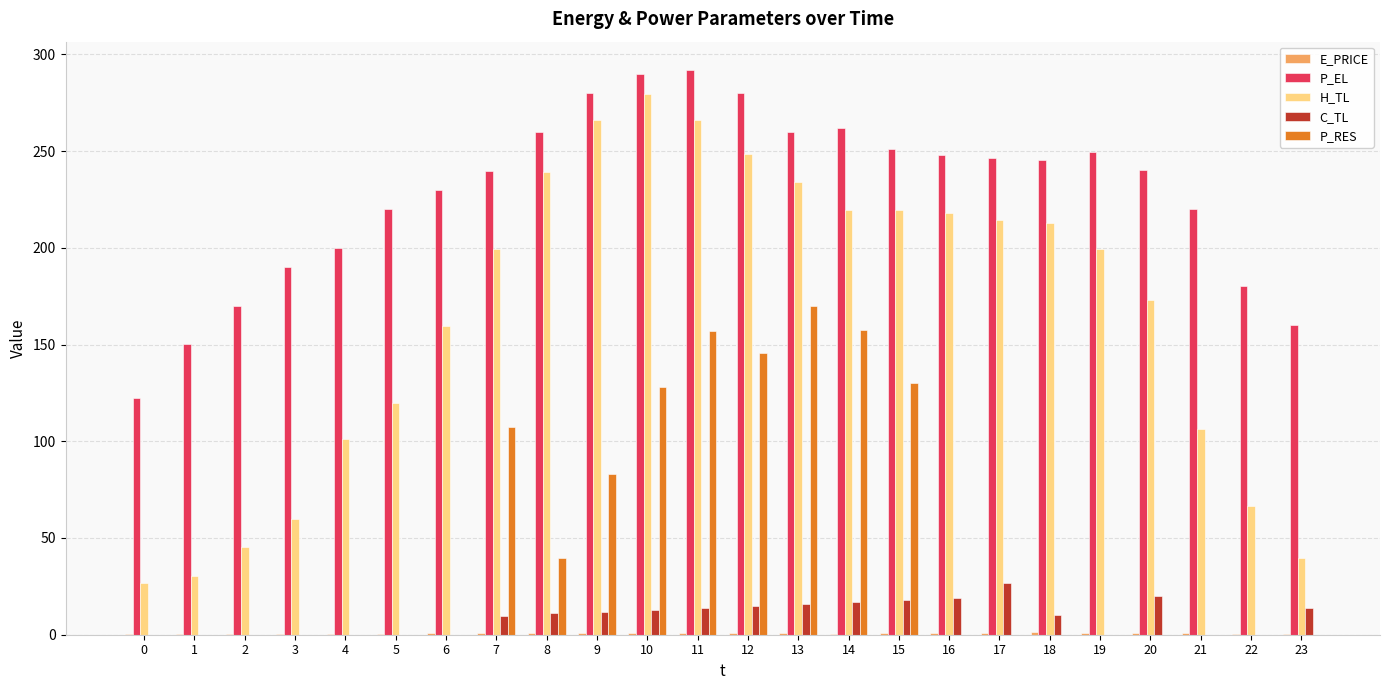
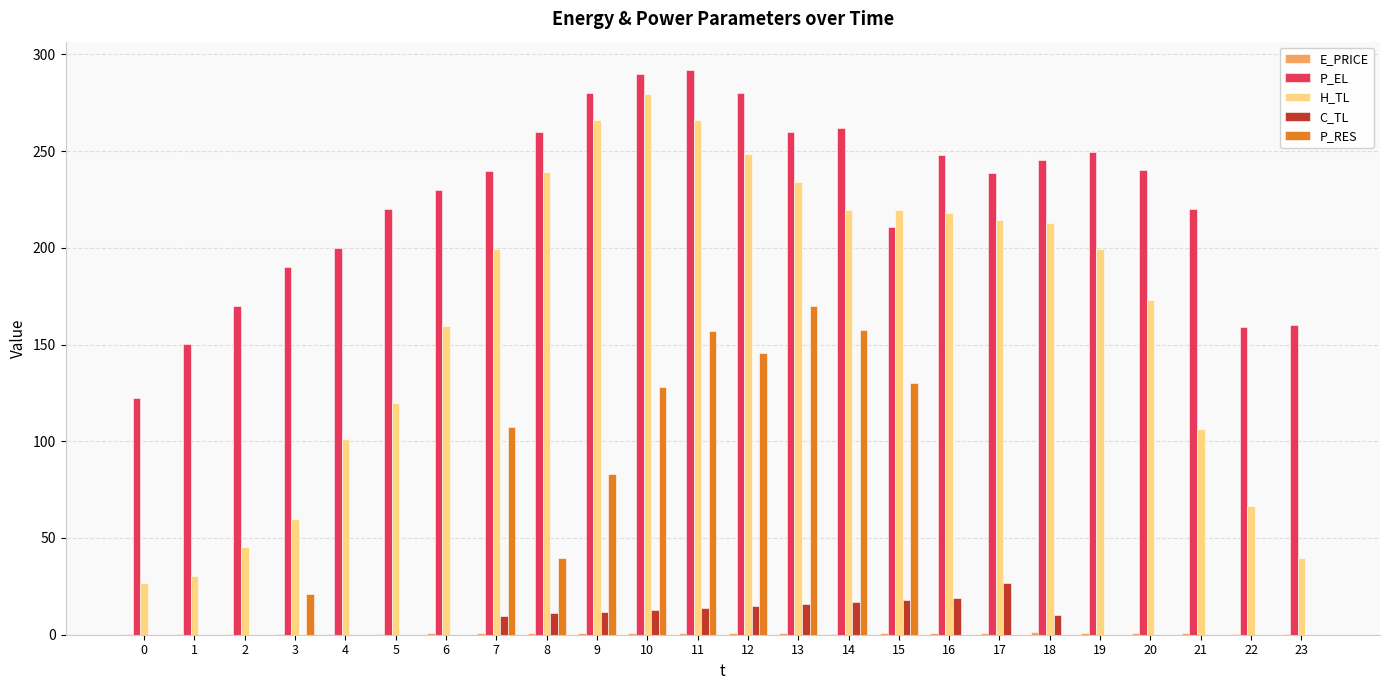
P_RES, 3: 0 -> 21
P_EL, 15: 251 -> 211
P_EL, 17: 246 -> 239
C_TL, 20: 20 -> 0
P_EL, 22: 180 -> 159
C_TL, 23: 14 -> 0
